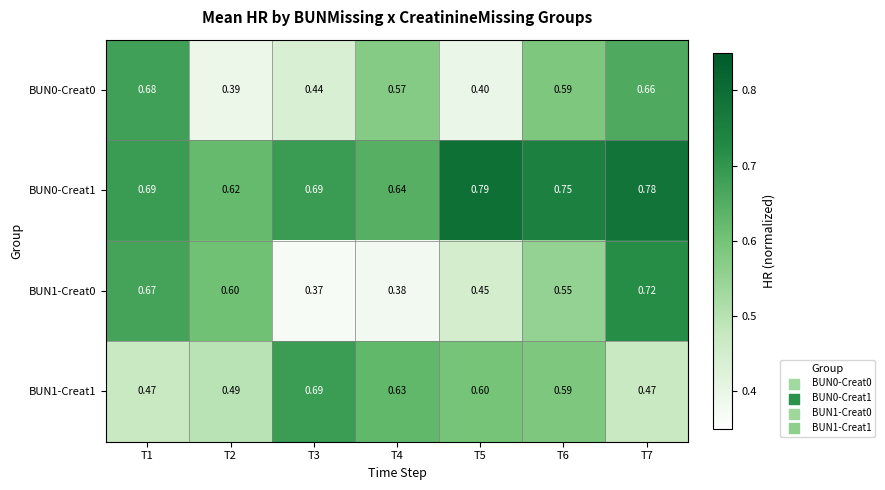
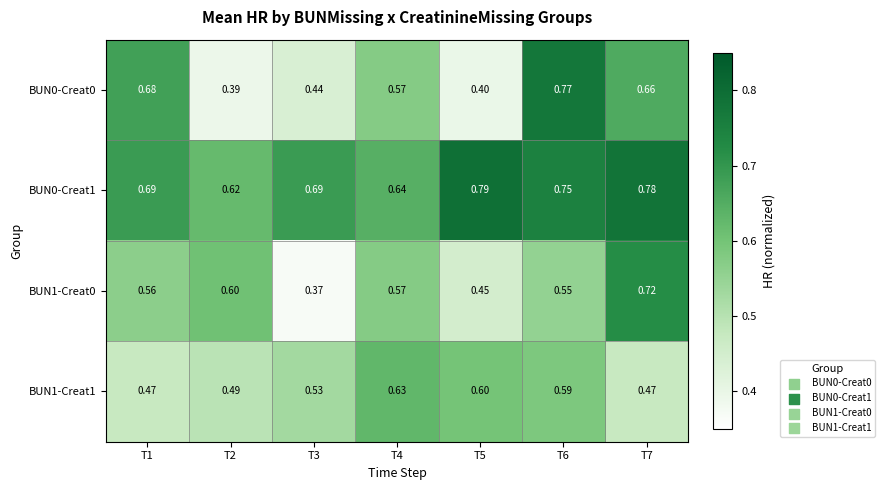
BUN0-Creat0, T6: 0.59 -> 0.77
BUN1-Creat0, T1: 0.67 -> 0.56
BUN1-Creat0, T4: 0.38 -> 0.57
BUN1-Creat1, T3: 0.69 -> 0.53
